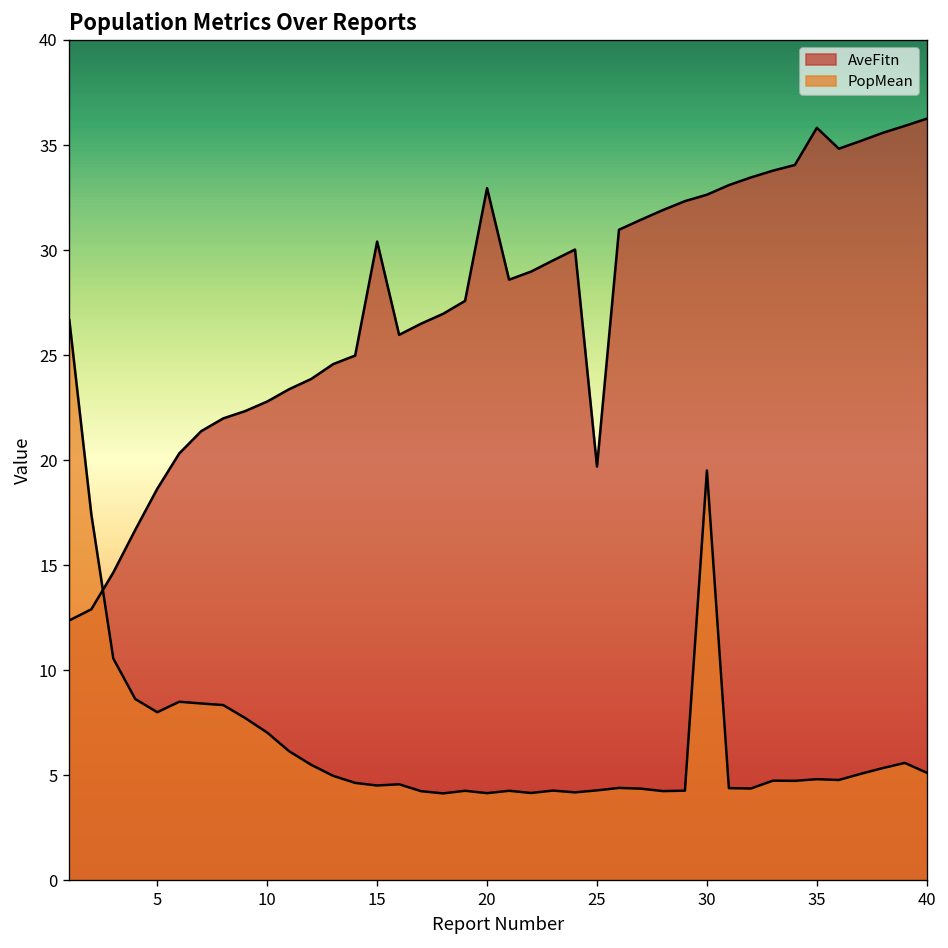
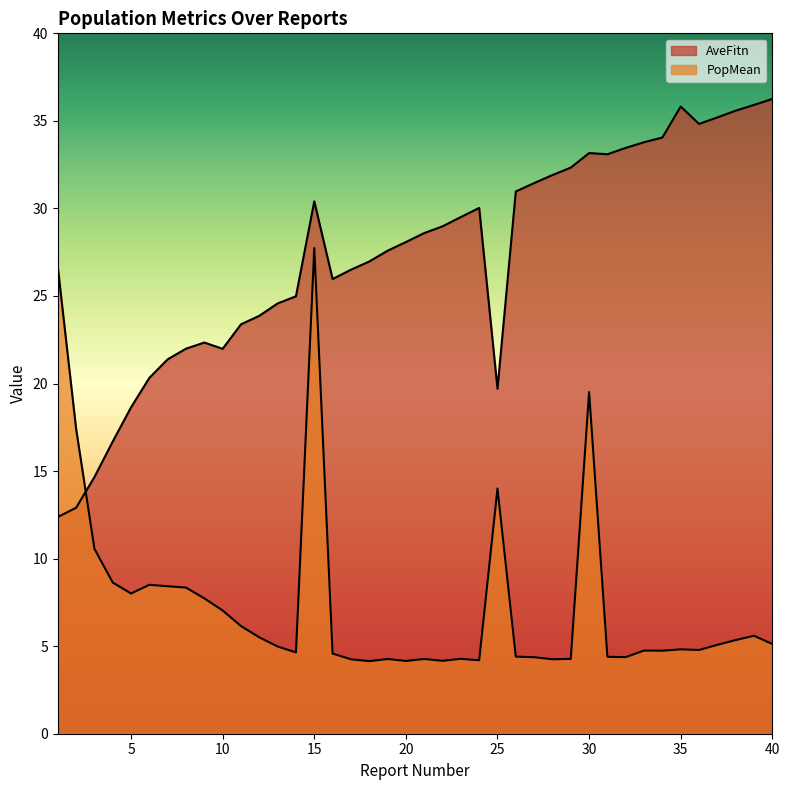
AveFitn, 10: 22.8 -> 22.0
PopMean, 15: 4.5 -> 27.7
AveFitn, 20: 32.9 -> 28.1
PopMean, 25: 4.3 -> 14.0
AveFitn, 30: 32.6 -> 33.2
